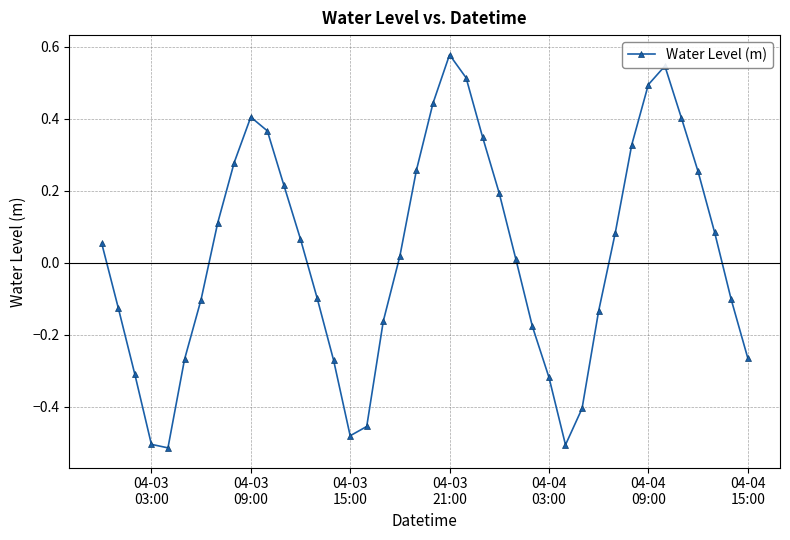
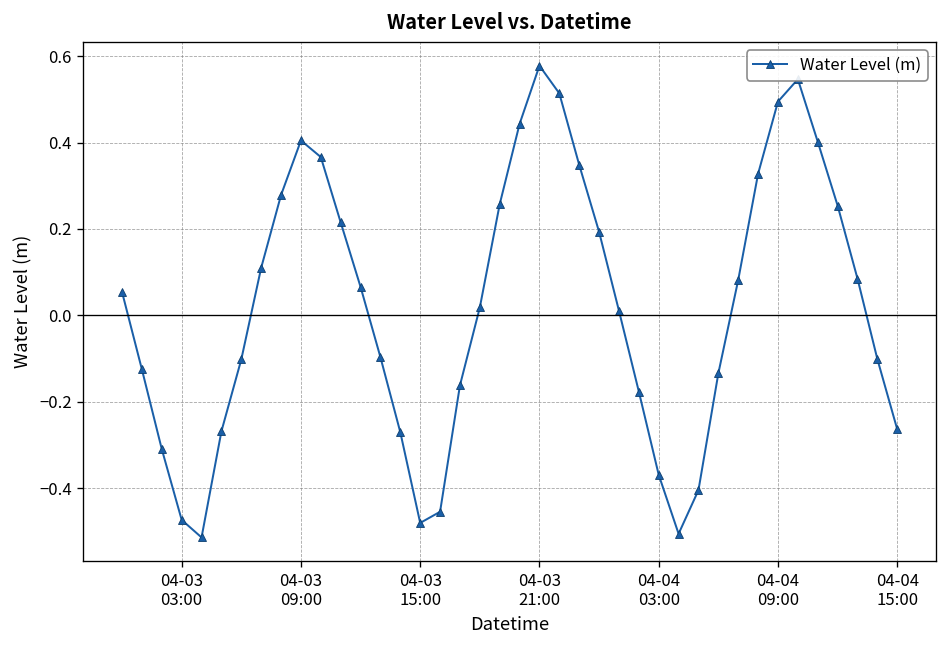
04-03 03:00: -0.50 -> -0.47
04-04 03:00: -0.32 -> -0.37
